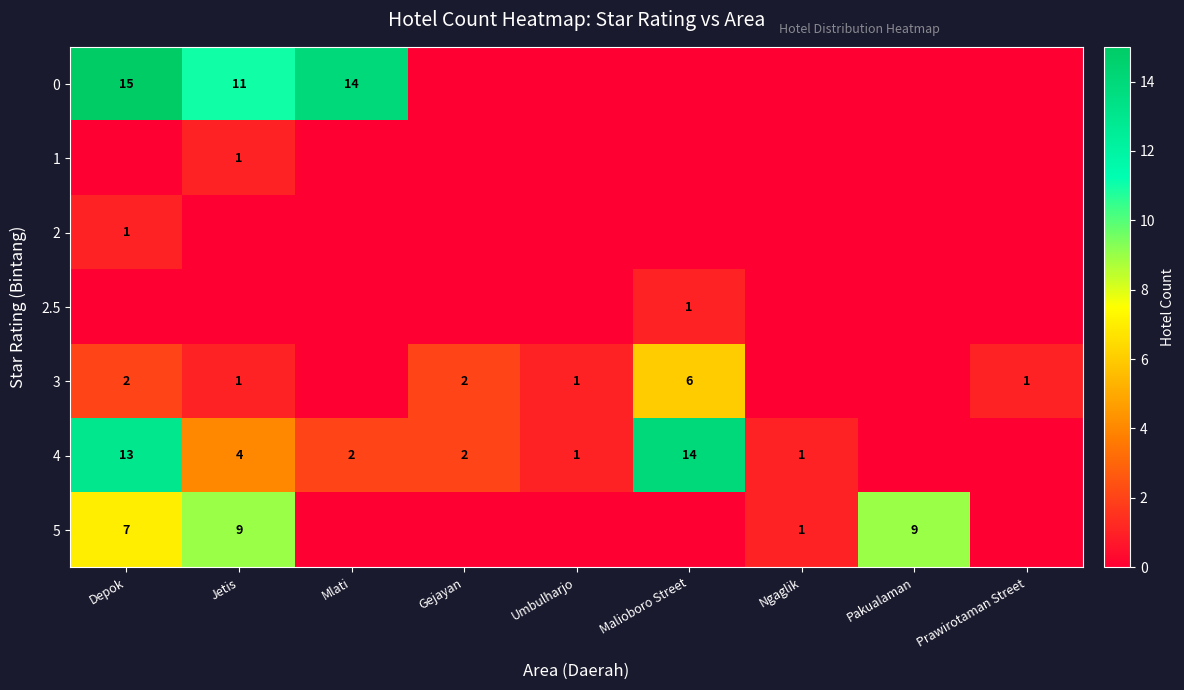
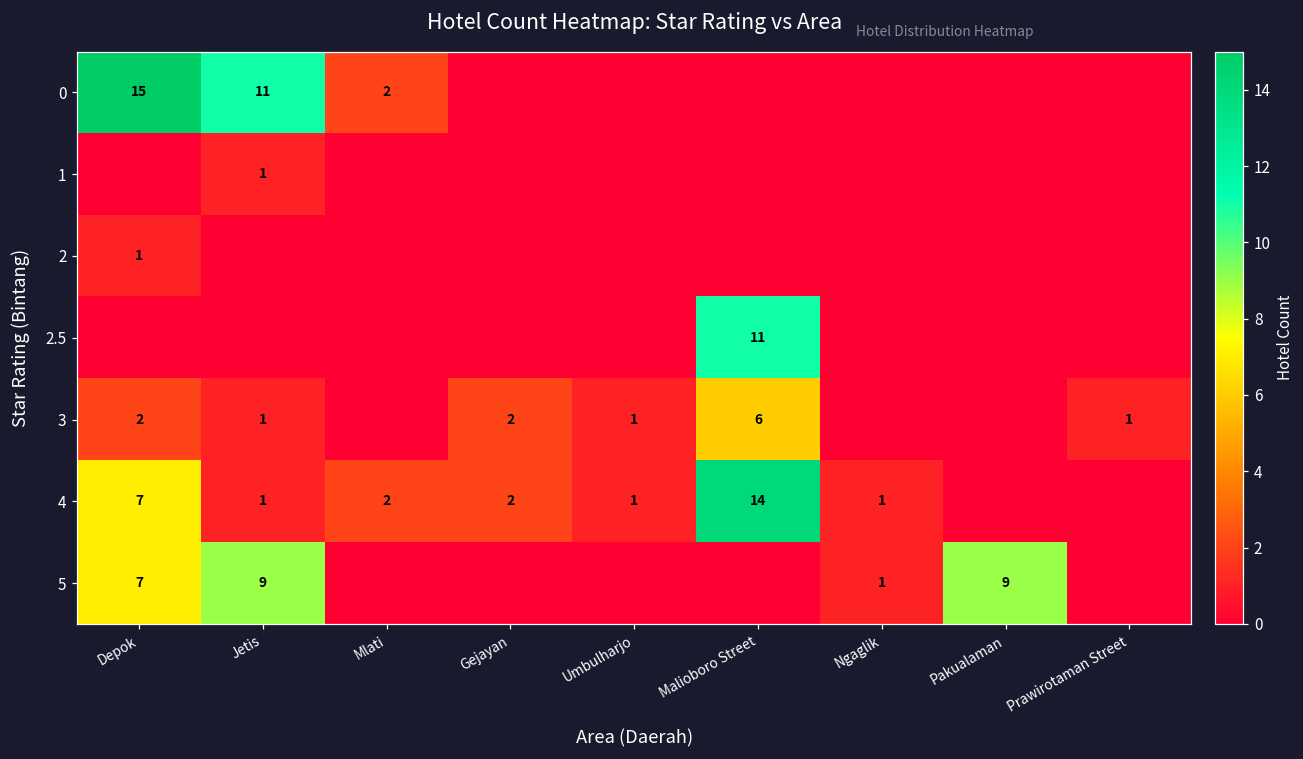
0, Mlati: 14 -> 2
2.5, Malioboro Street: 1 -> 11
4, Depok: 13 -> 7
4, Jetis: 4 -> 1
